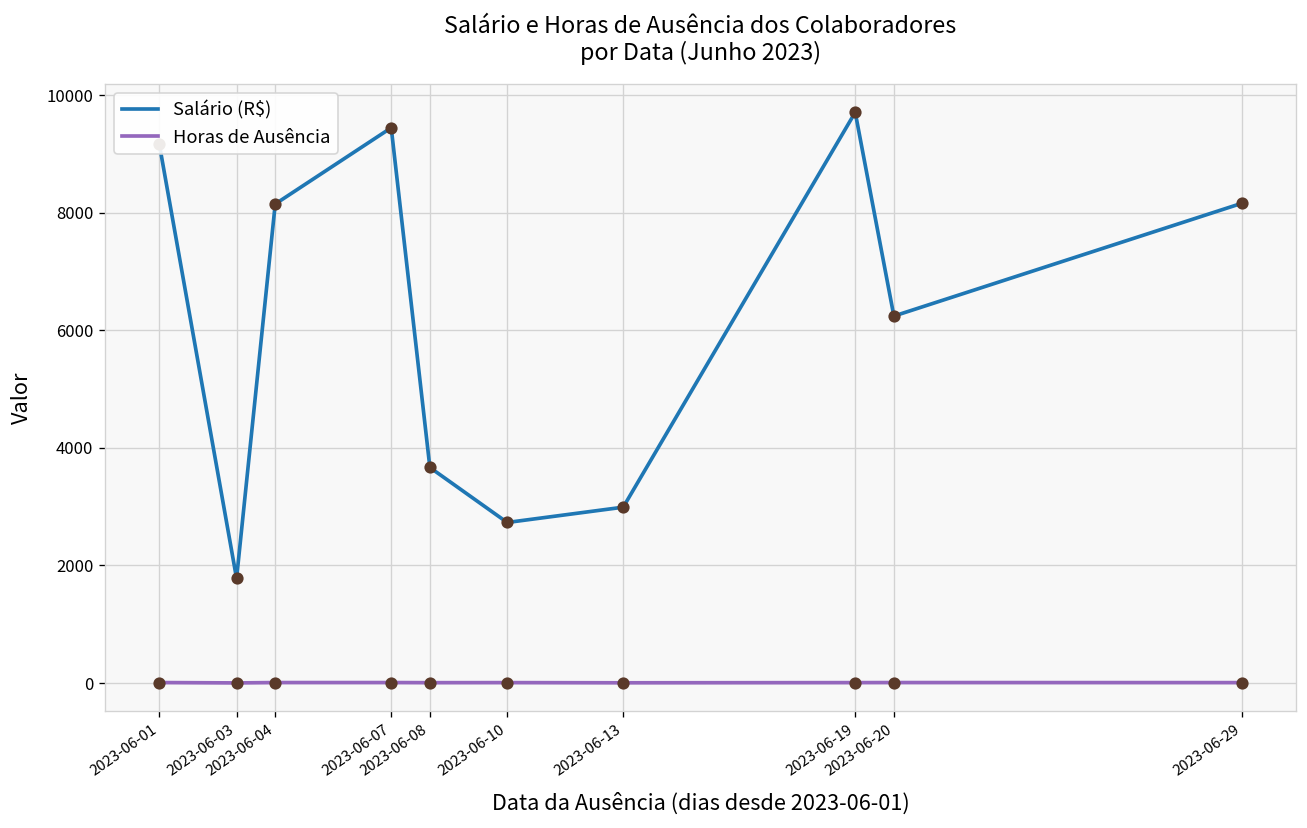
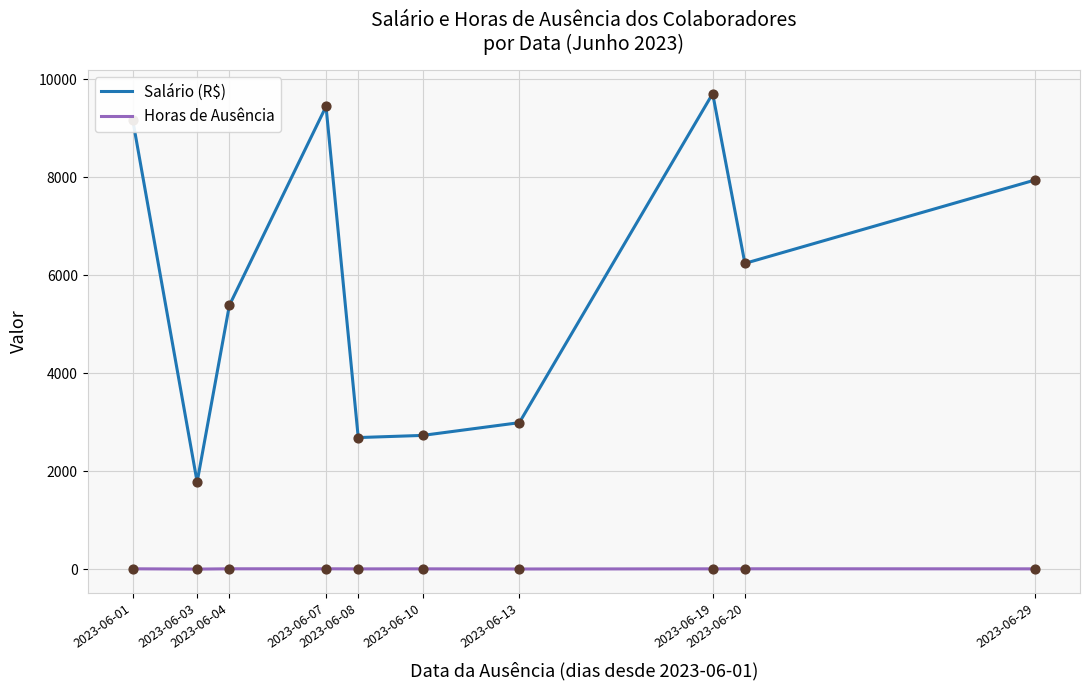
Salário (R$), 2023-06-04: 8200 -> 5400
Salário (R$), 2023-06-08: 3700 -> 2700
Salário (R$), 2023-06-29: 8200 -> 7900
